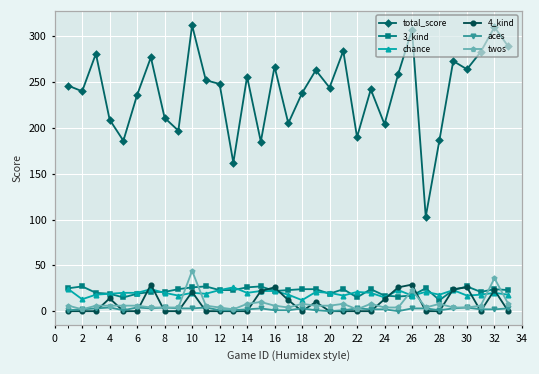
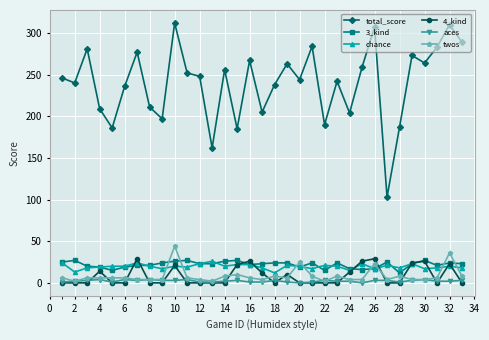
twos, 20: 10 -> 30
